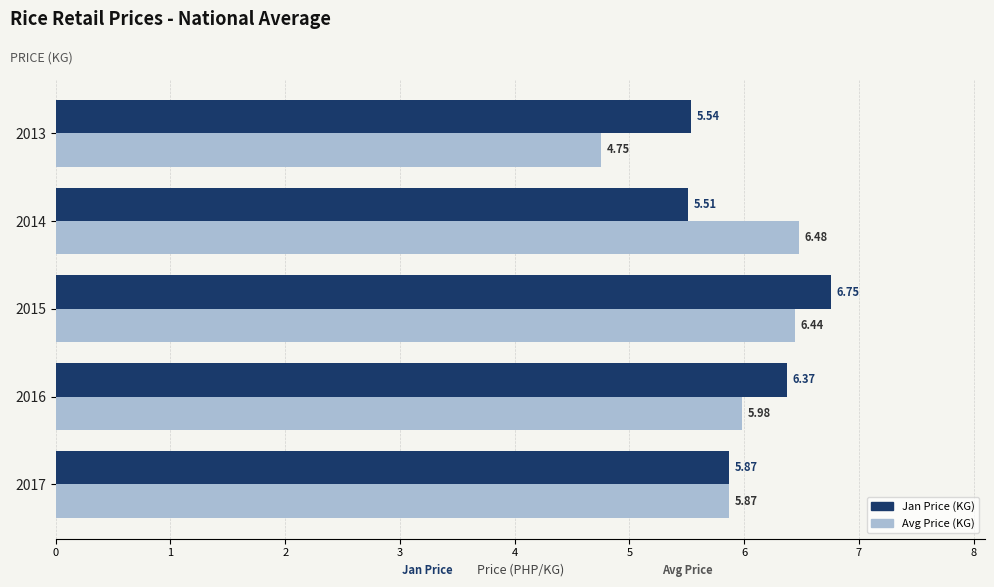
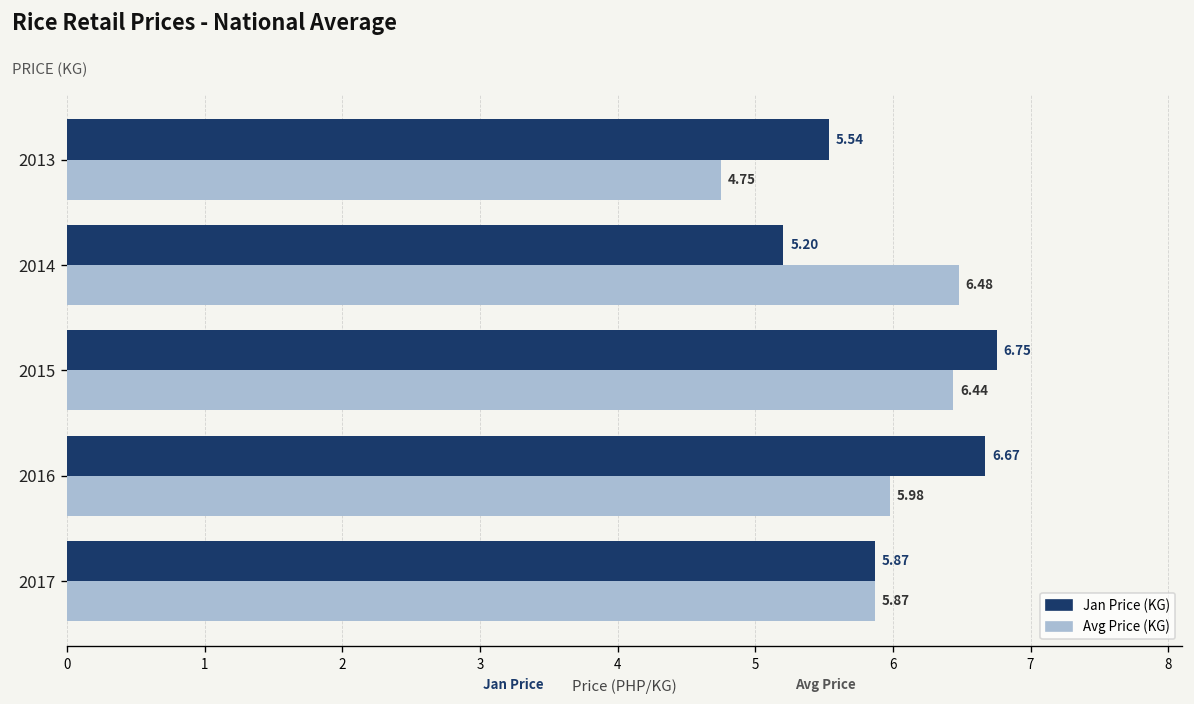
Jan Price (KG), 2014: 5.51 -> 5.20
Jan Price (KG), 2016: 6.37 -> 6.67
